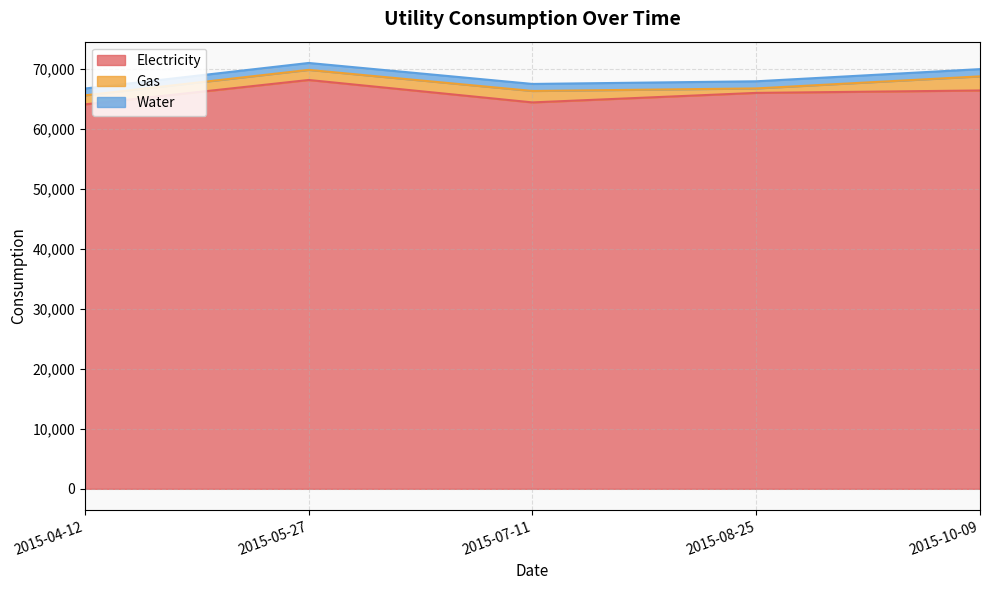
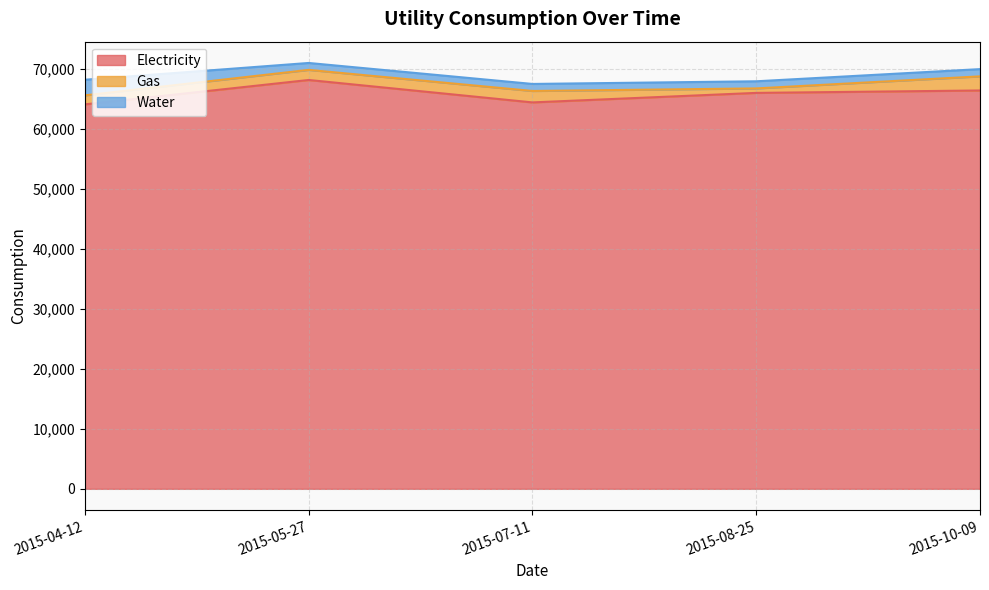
Water, 2015-04-12: 1,000 -> 3,000
